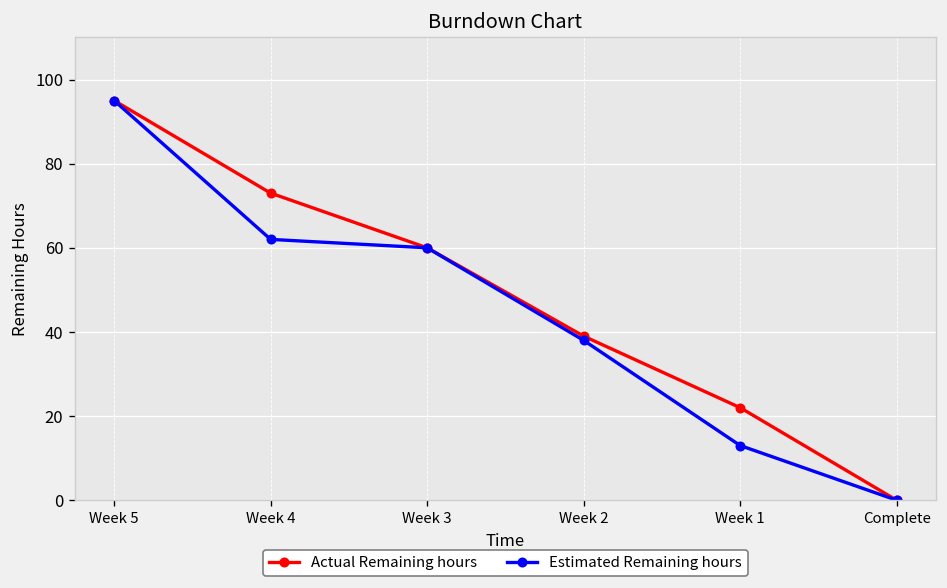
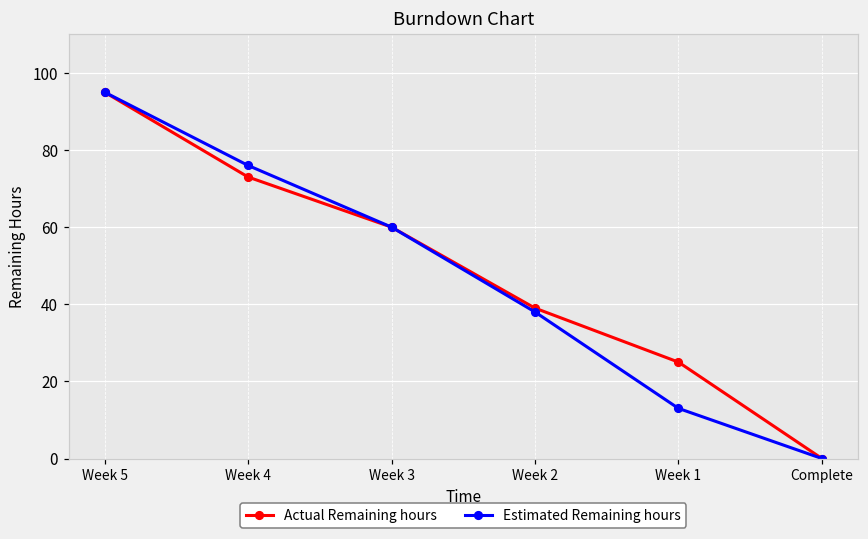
Estimated Remaining hours, Week 4: 62 -> 76
Actual Remaining hours, Week 1: 22 -> 25
